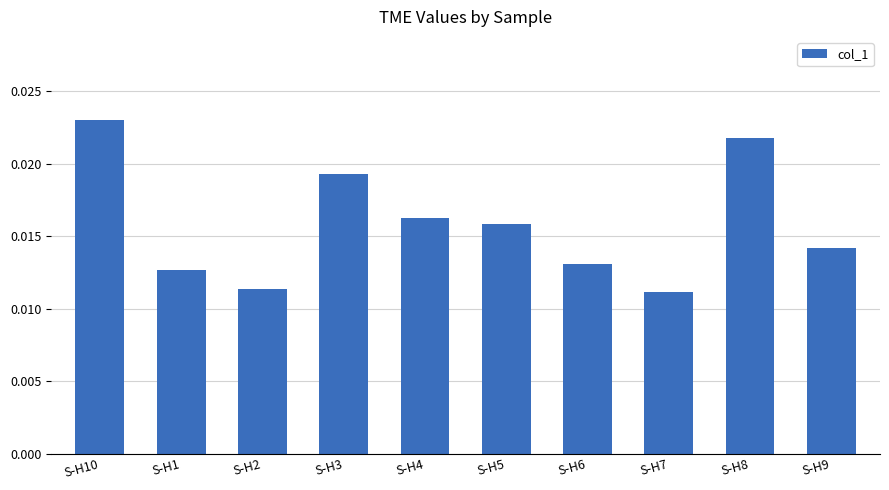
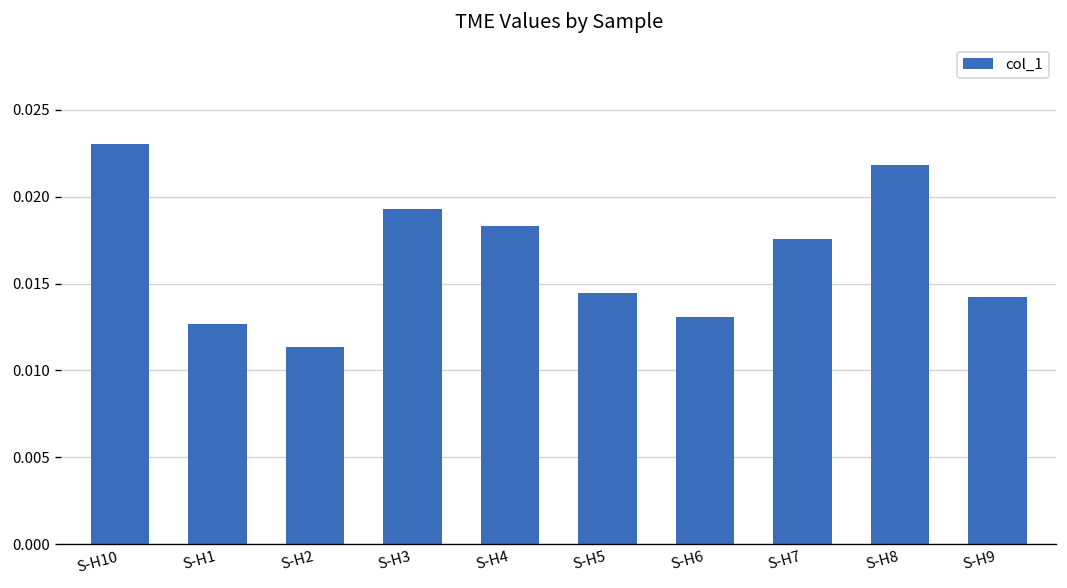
S-H4: 0.0163 -> 0.0183
S-H5: 0.0158 -> 0.0145
S-H7: 0.0111 -> 0.0176
